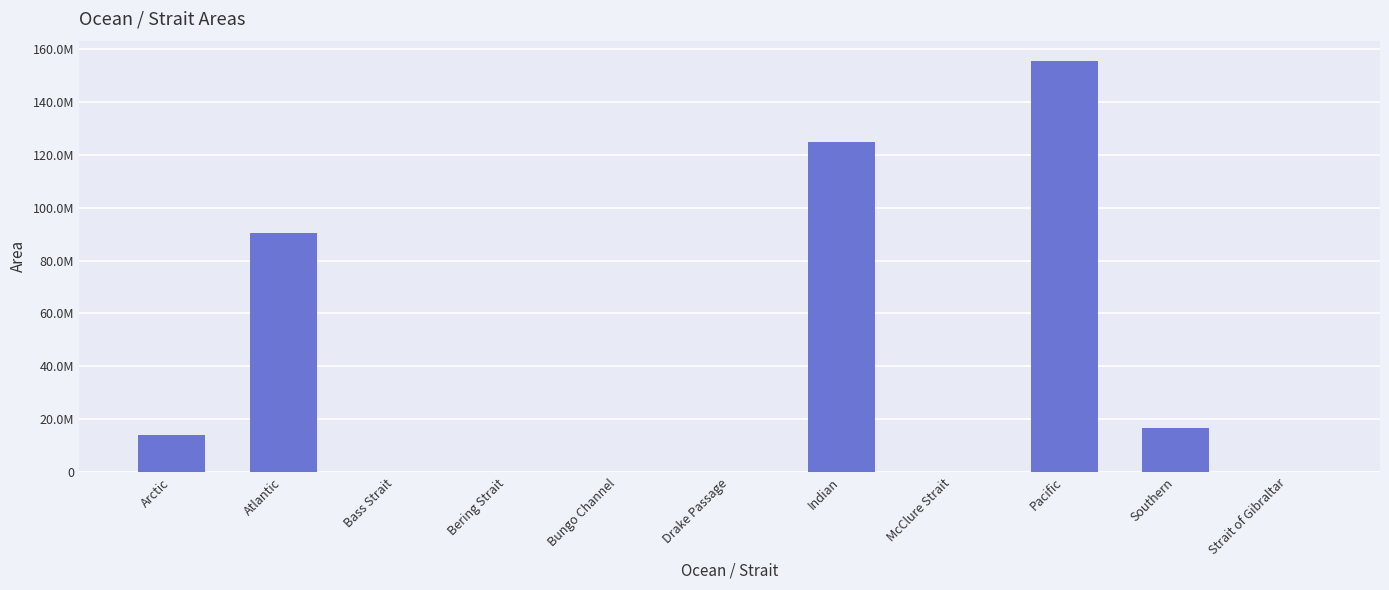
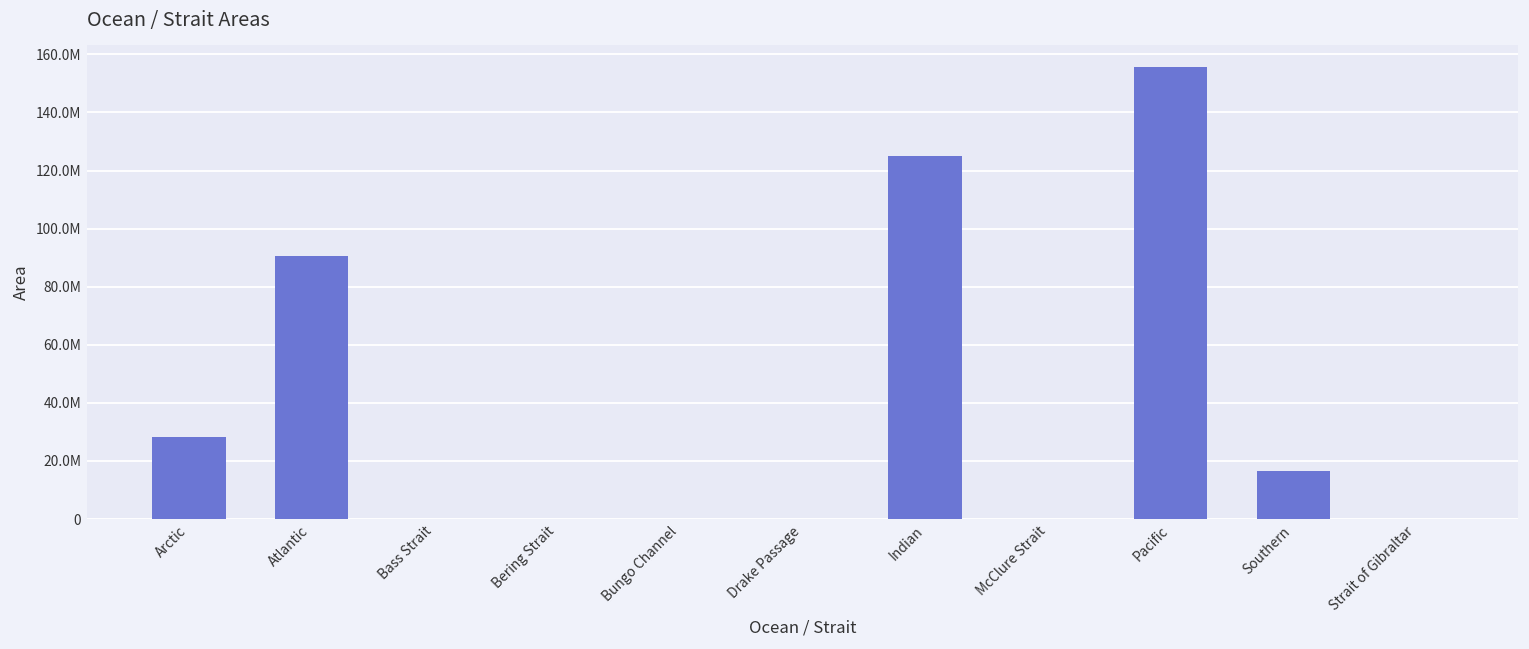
Arctic: 14000000 -> 28000000
